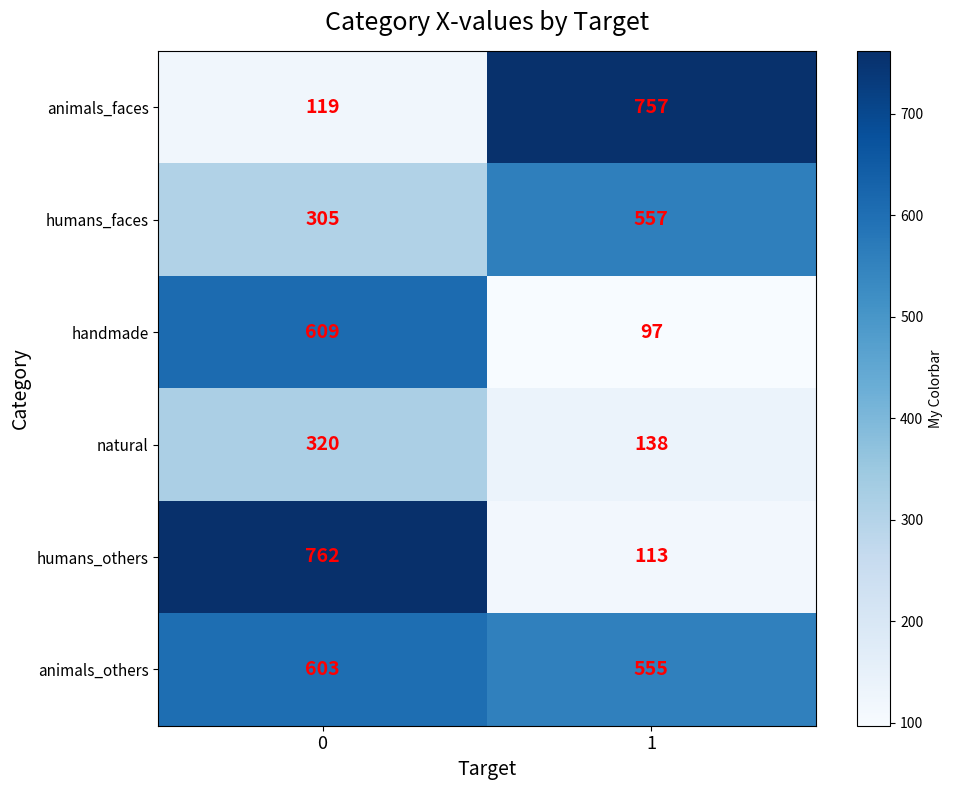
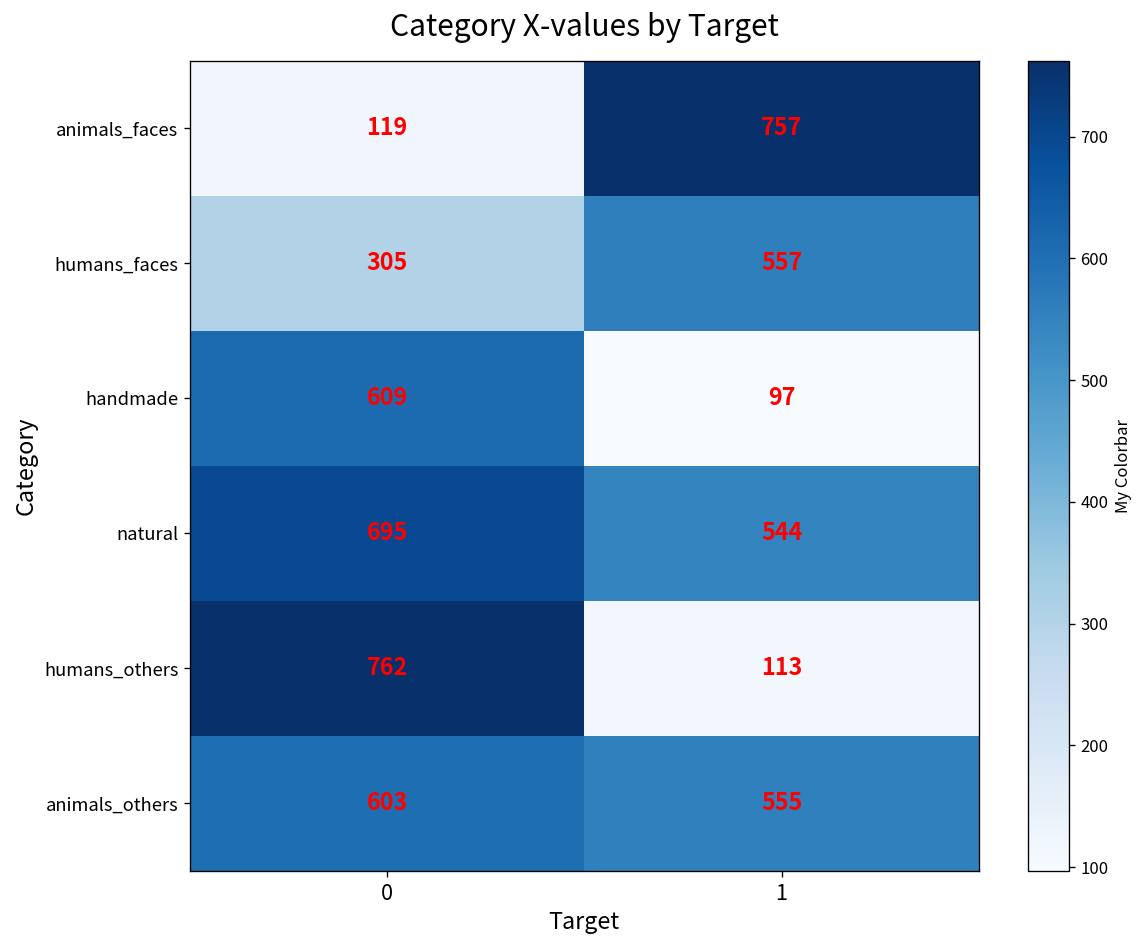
natural, 0: 320 -> 695
natural, 1: 138 -> 544
